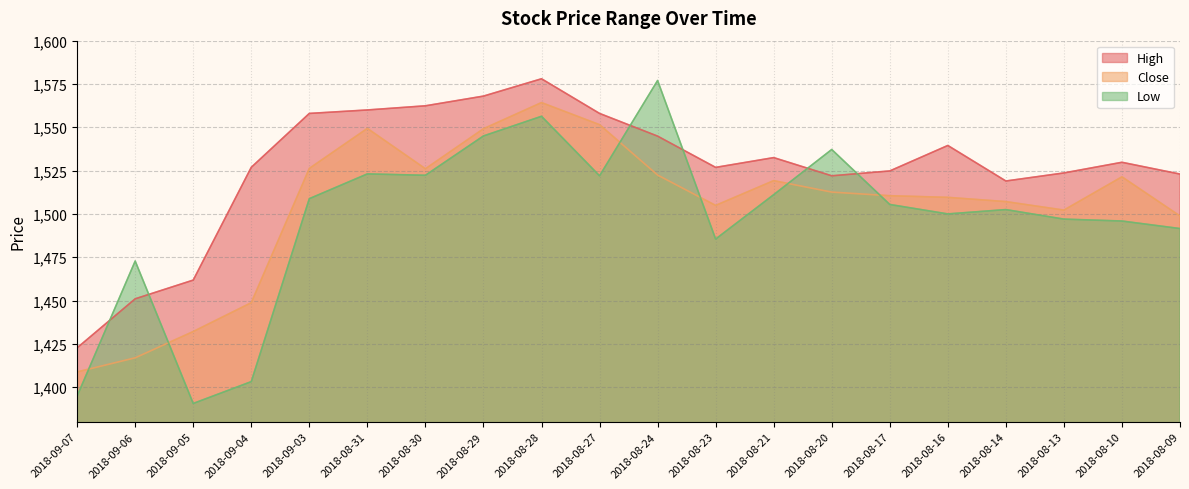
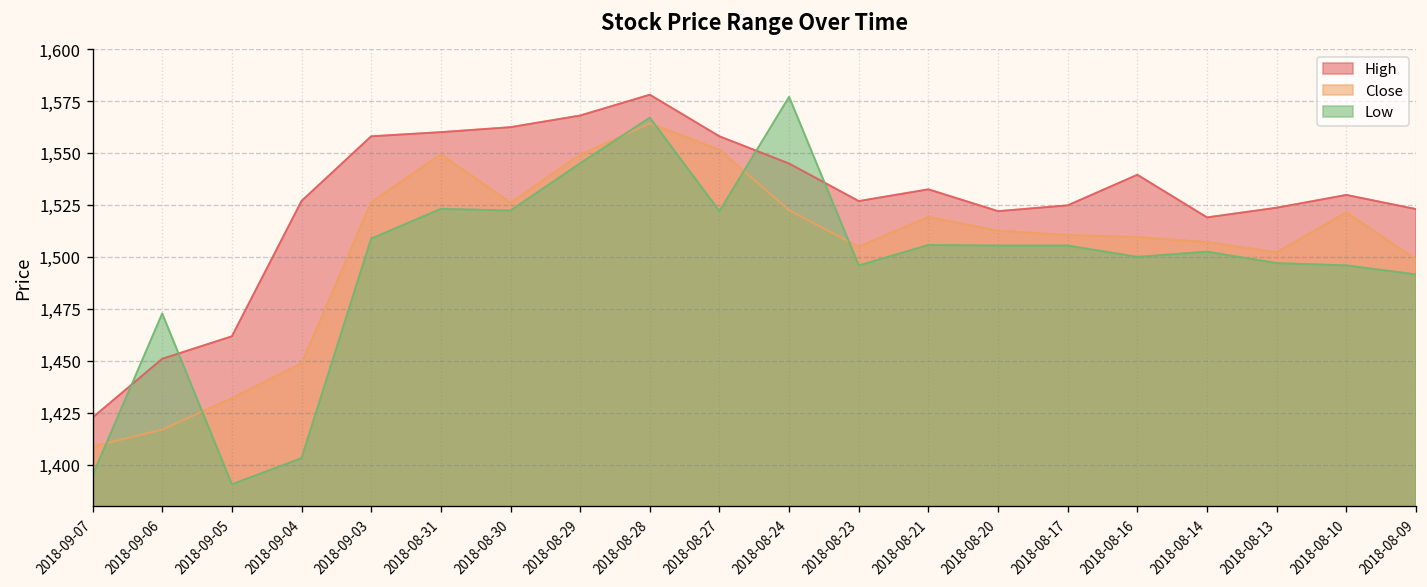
Low, 2018-08-28: 1,556 -> 1,567
Low, 2018-08-23: 1,486 -> 1,496
Low, 2018-08-21: 1,511 -> 1,506
Low, 2018-08-20: 1,537 -> 1,505
